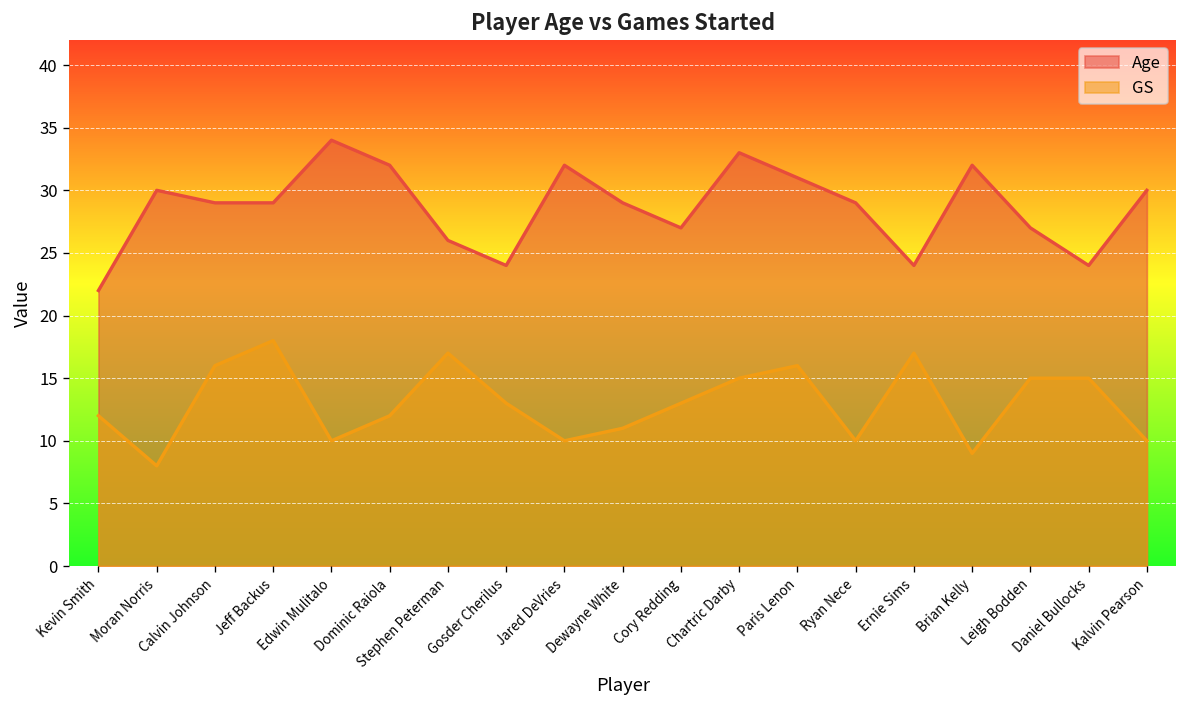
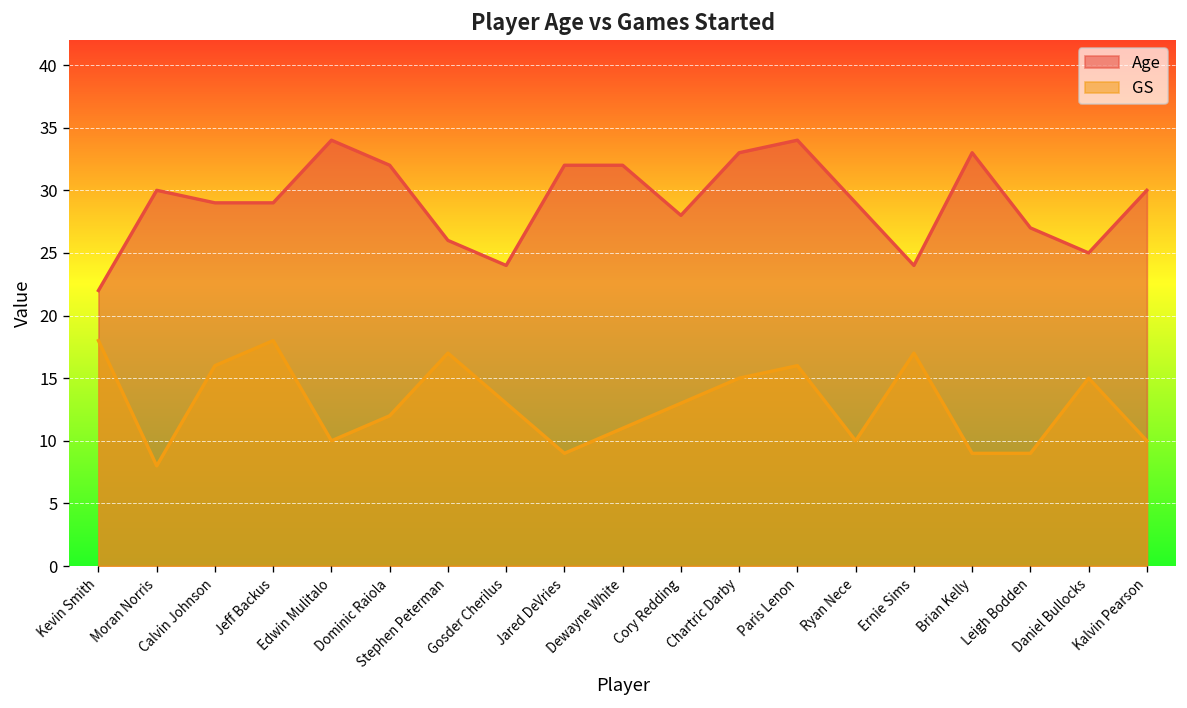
GS, Kevin Smith: 12 -> 18
GS, Jared DeVries: 10 -> 9
Age, Dewayne White: 29 -> 32
Age, Cory Redding: 27 -> 28
Age, Paris Lenon: 31 -> 34
Age, Brian Kelly: 32 -> 33
GS, Leigh Bodden: 15 -> 9
Age, Daniel Bullocks: 24 -> 25
